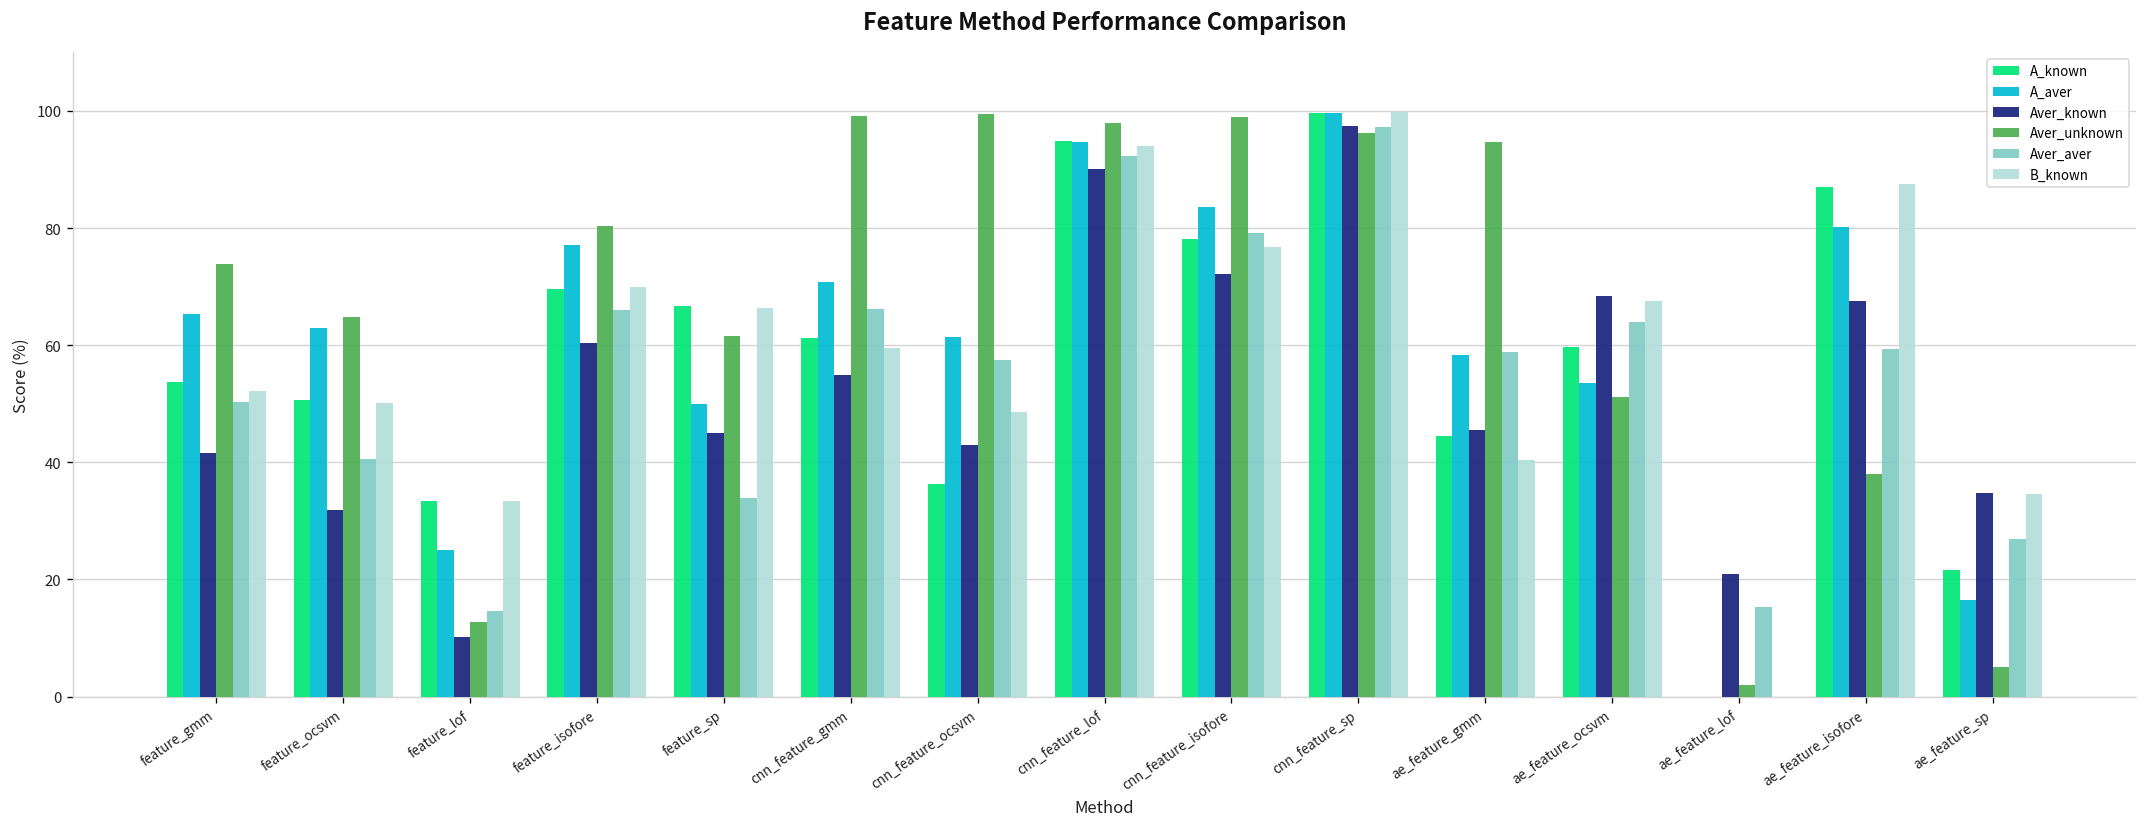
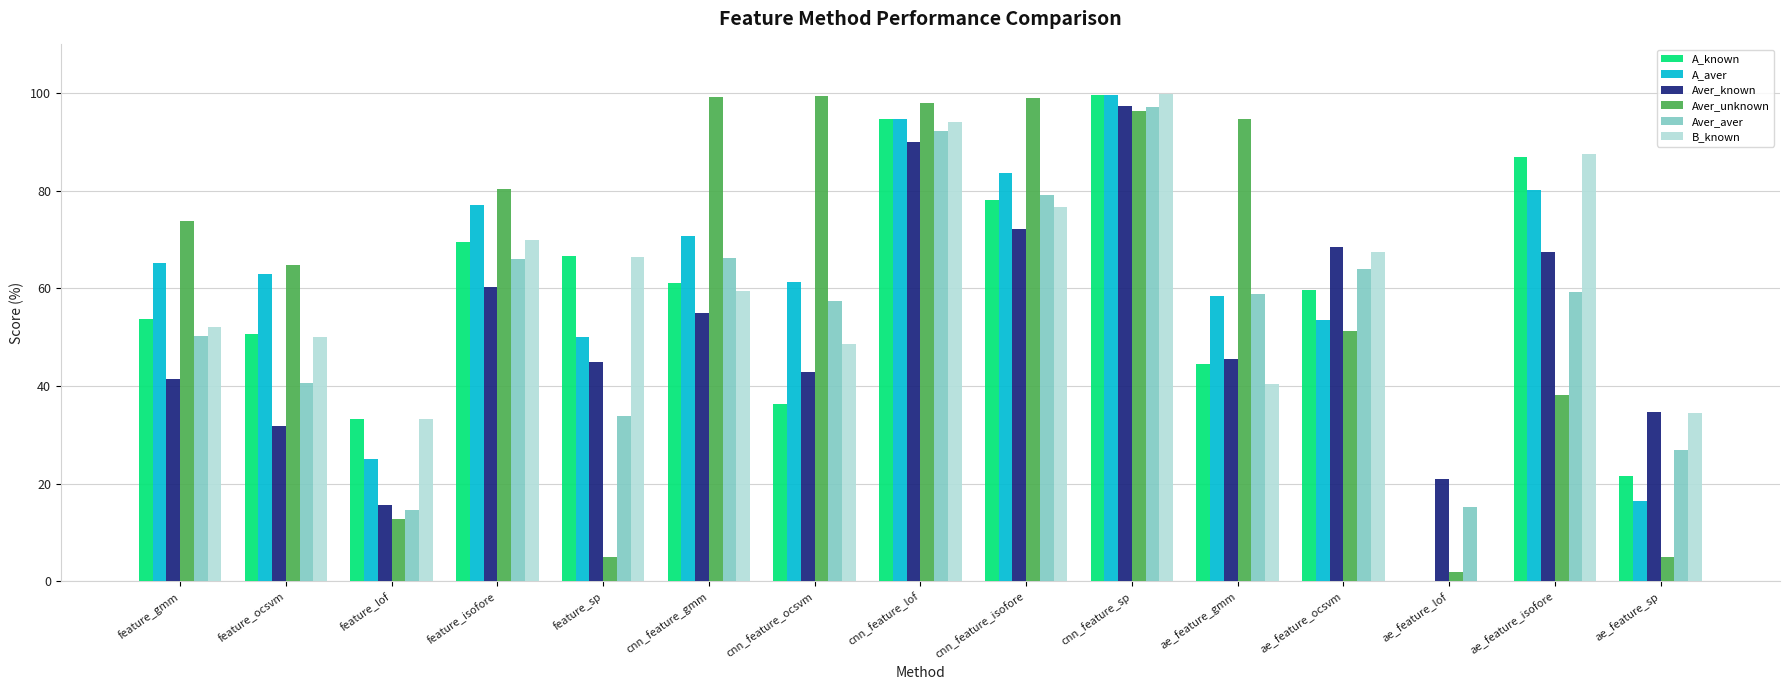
Aver_known, feature_lof: 10 -> 16
Aver_unknown, feature_sp: 62 -> 5
